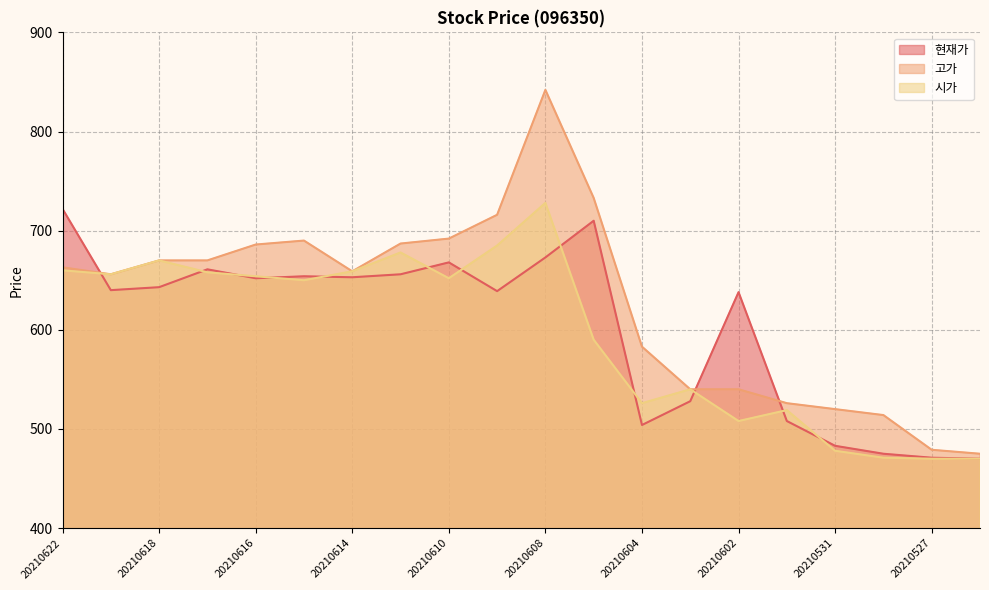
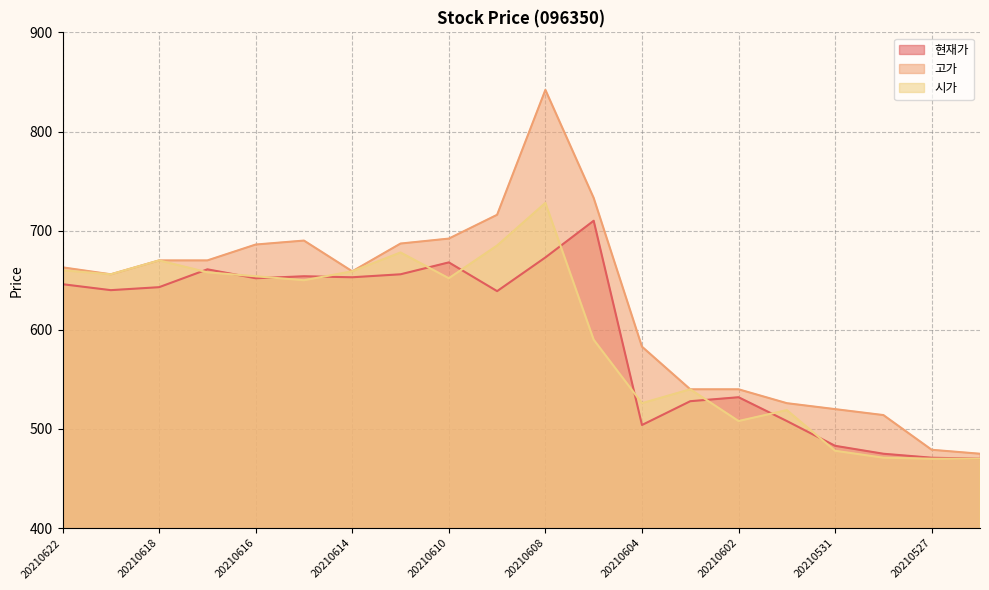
현재가, 20210622: 720 -> 650
현재가, 20210602: 640 -> 530
